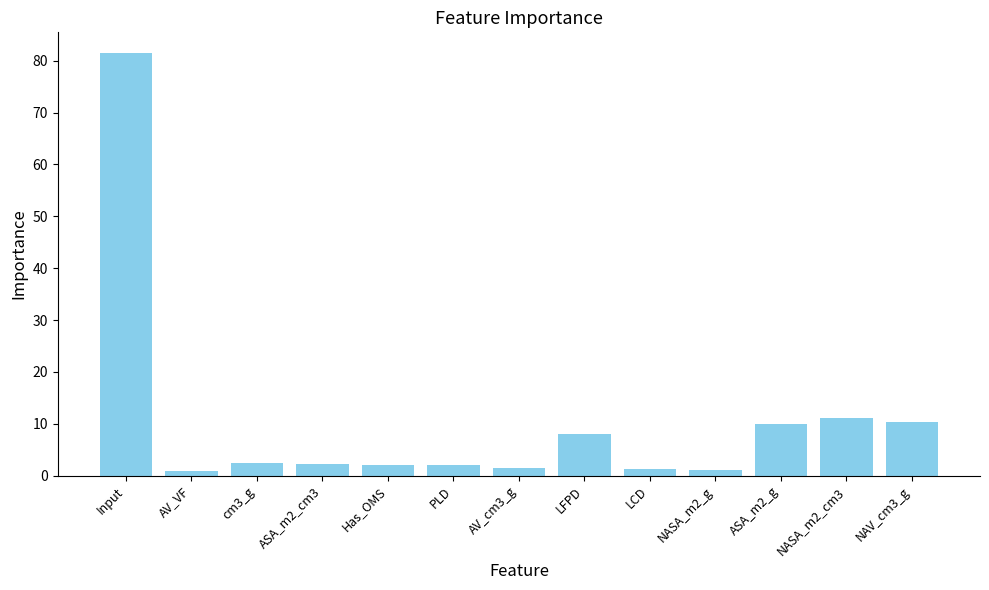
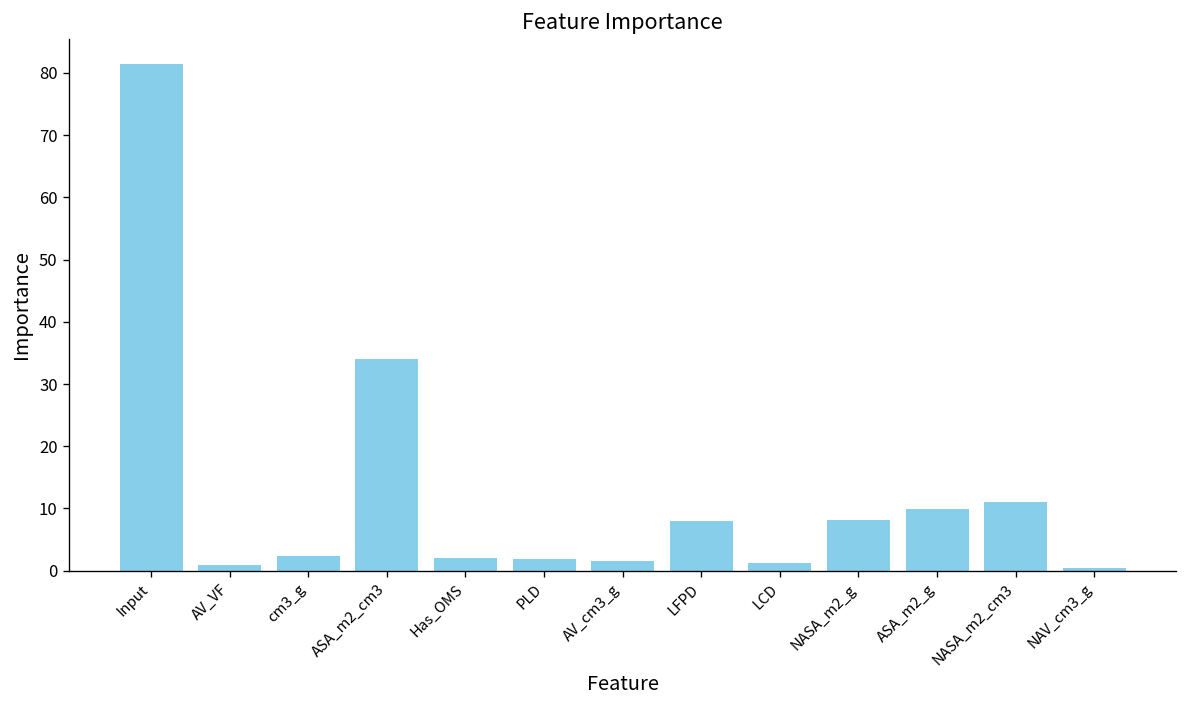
ASA_m2_cm3: 2 -> 34
NASA_m2_g: 1 -> 8
NAV_cm3_g: 10 -> 0
